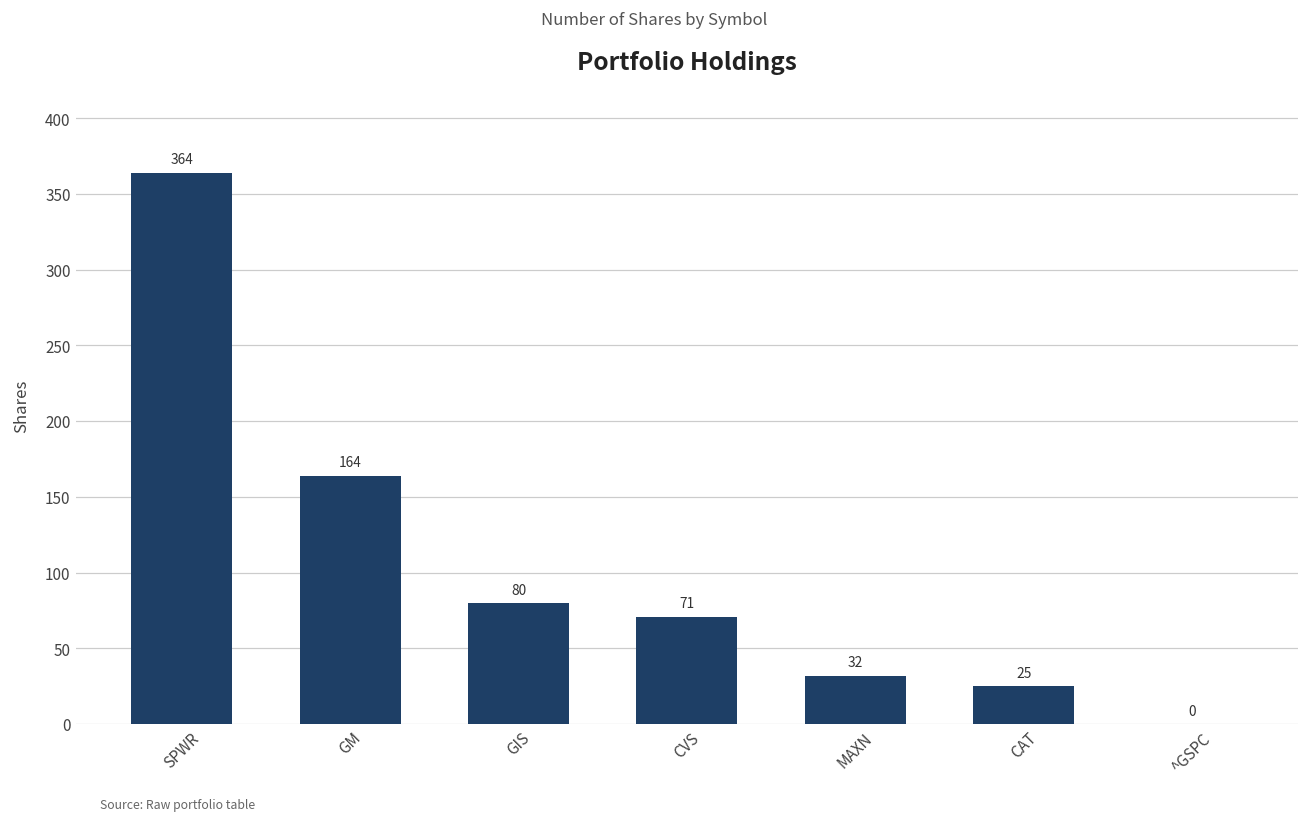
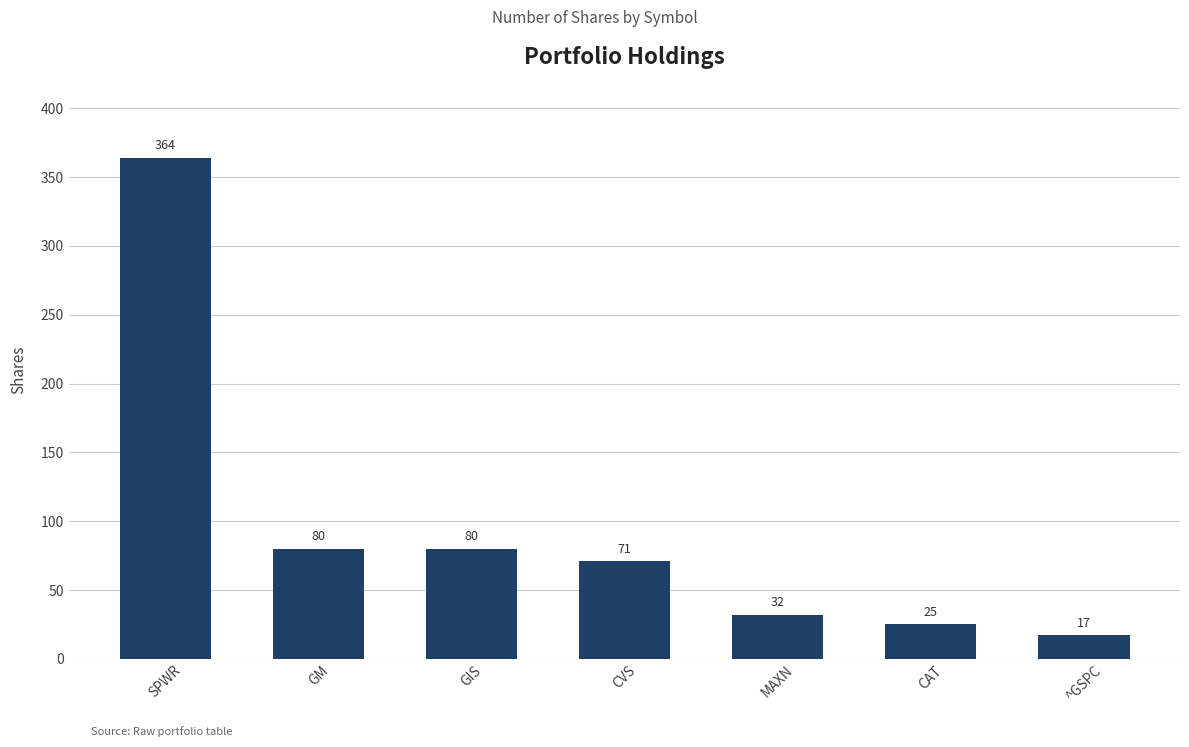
GM: 164 -> 80
^GSPC: 0 -> 17
